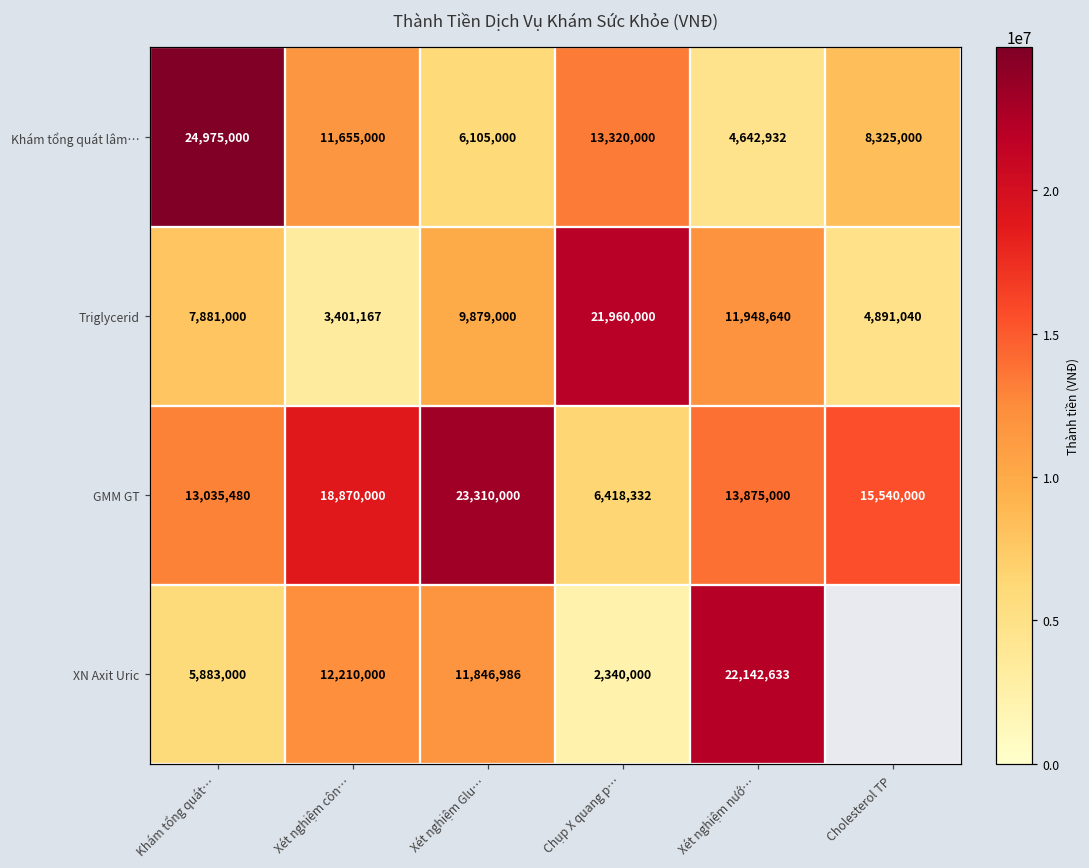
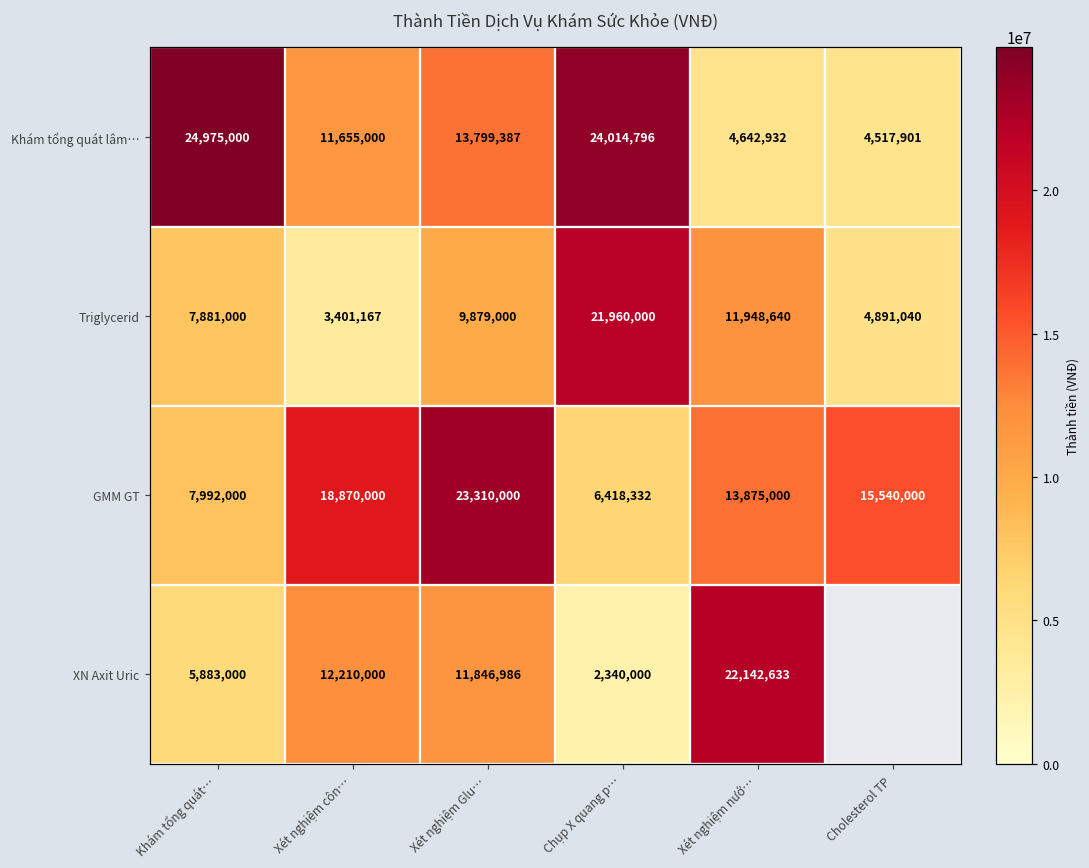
Khám tổng quát lâm…, Xét nghiệm Glu…: 6,105,000 -> 13,799,387
Khám tổng quát lâm…, Chụp X quang p…: 13,320,000 -> 24,014,796
Khám tổng quát lâm…, Cholesterol TP: 8,325,000 -> 4,517,901
GMM GT, Khám tổng quát…: 13,035,480 -> 7,992,000
